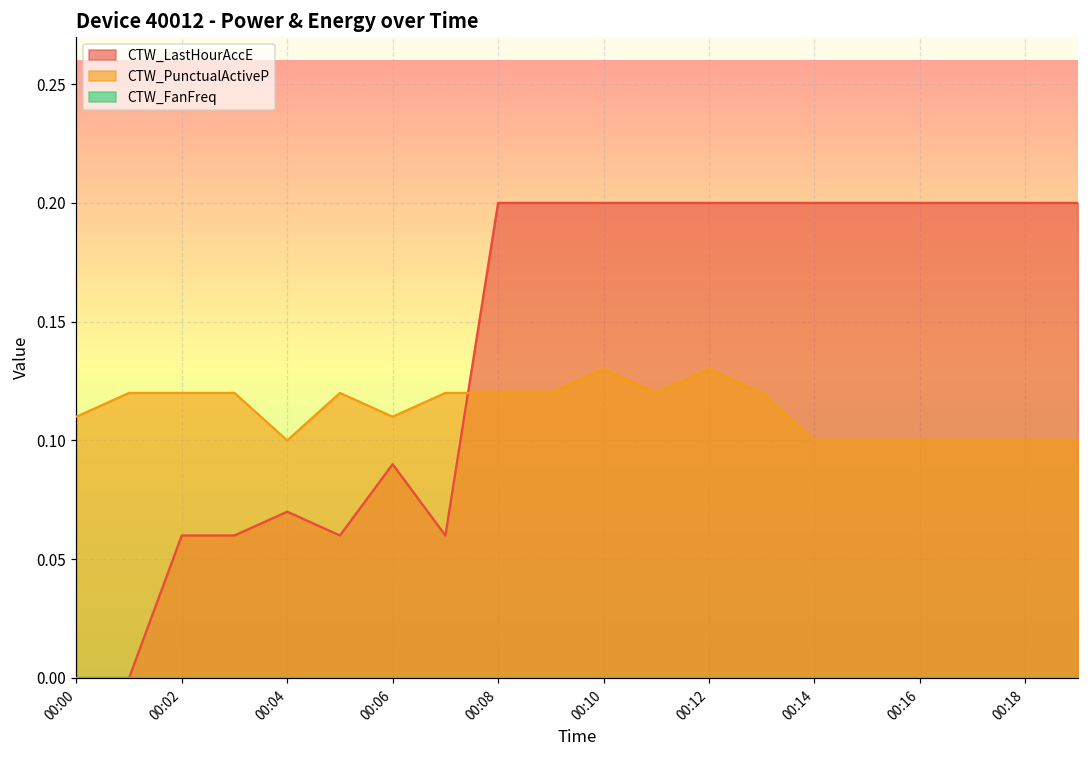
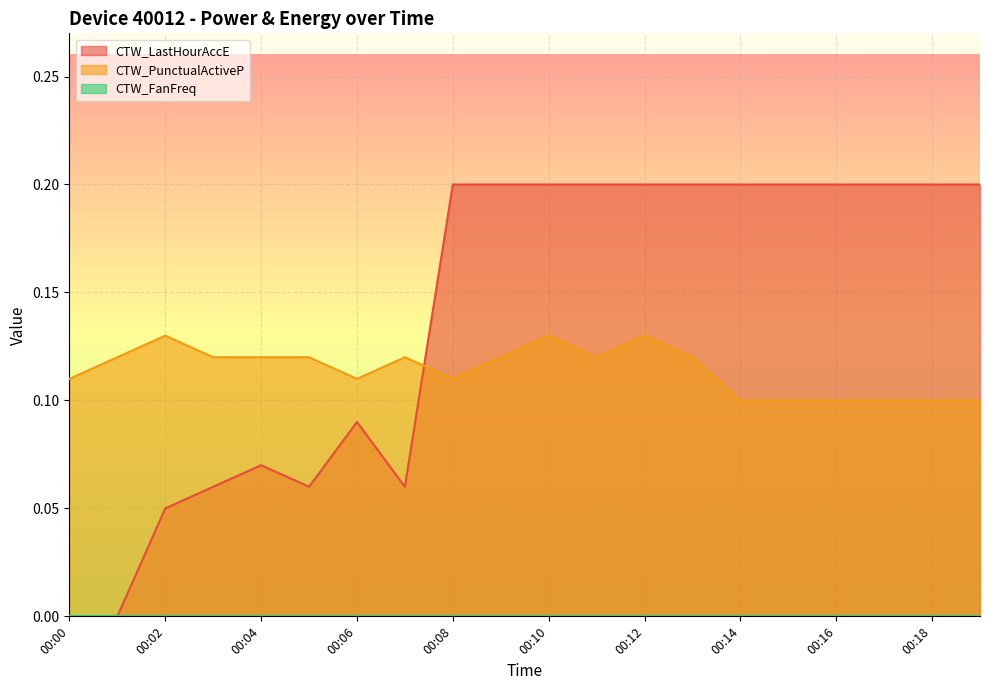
CTW_LastHourAccE, 00:02: 0.06 -> 0.05
CTW_PunctualActiveP, 00:02: 0.12 -> 0.13
CTW_PunctualActiveP, 00:04: 0.10 -> 0.12
CTW_PunctualActiveP, 00:08: 0.12 -> 0.11
